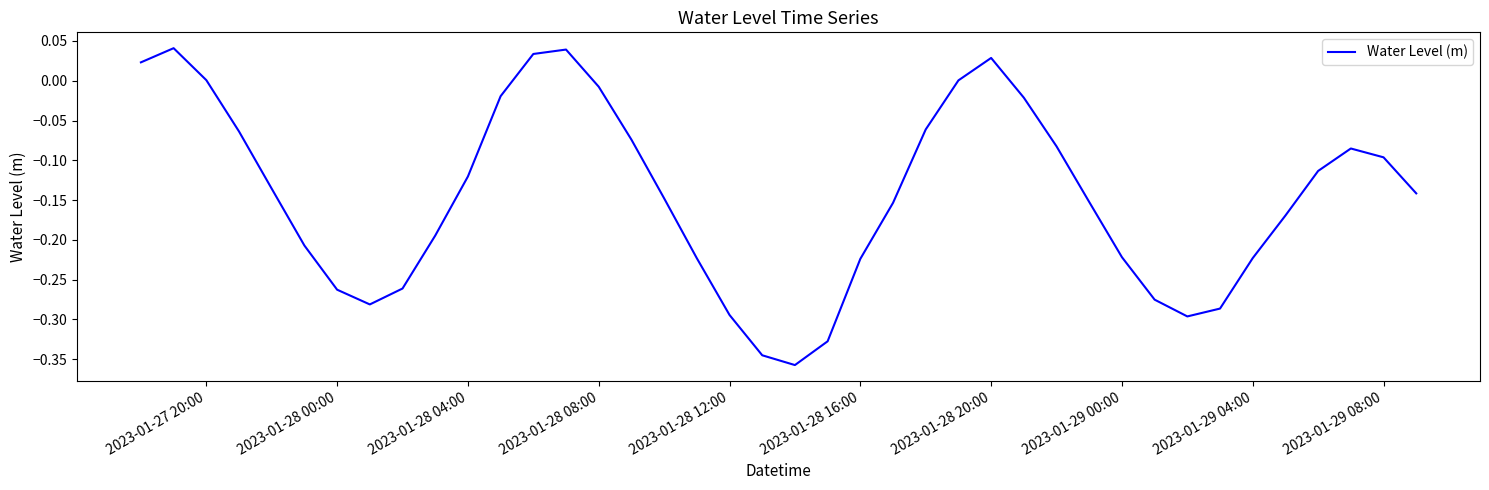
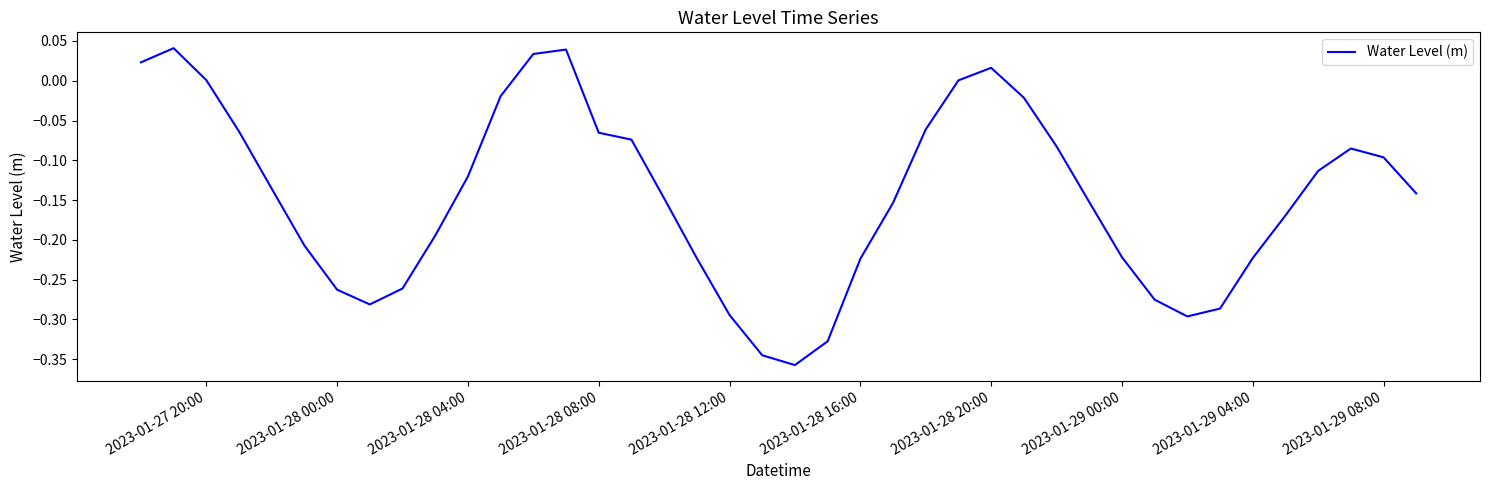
2023-01-28 08:00: -0.01 -> -0.07
2023-01-28 20:00: 0.03 -> 0.02
